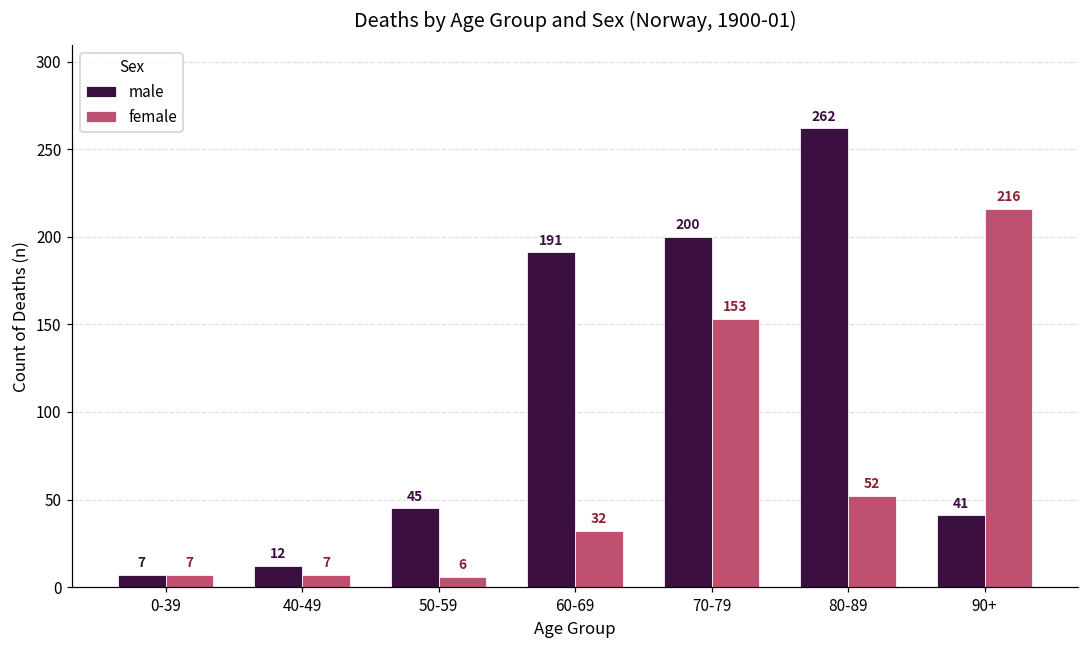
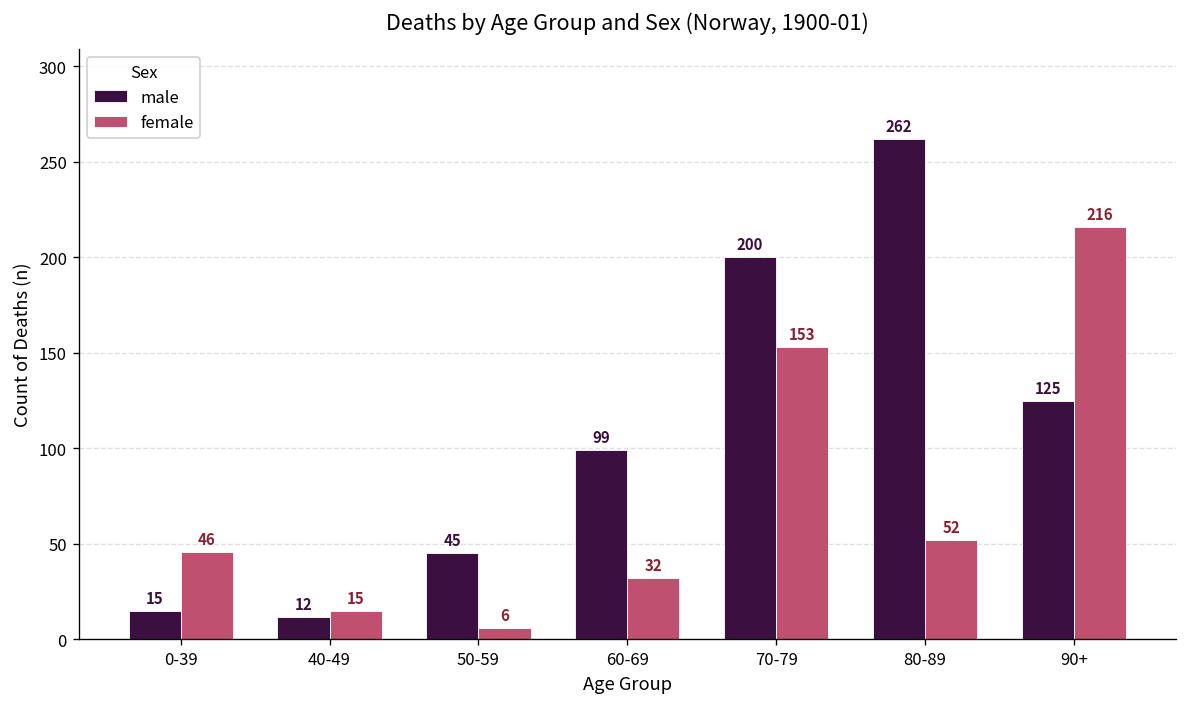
male, 0-39: 7 -> 15
female, 0-39: 7 -> 46
female, 40-49: 7 -> 15
male, 60-69: 191 -> 99
male, 90+: 41 -> 125
